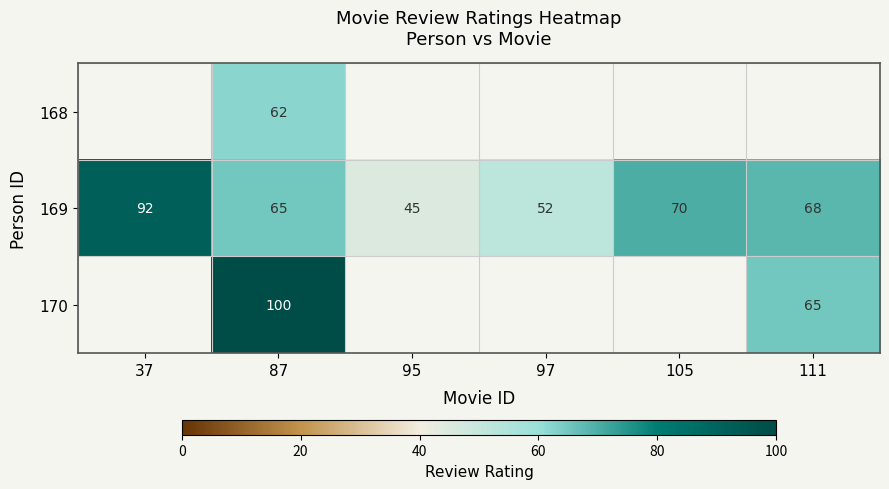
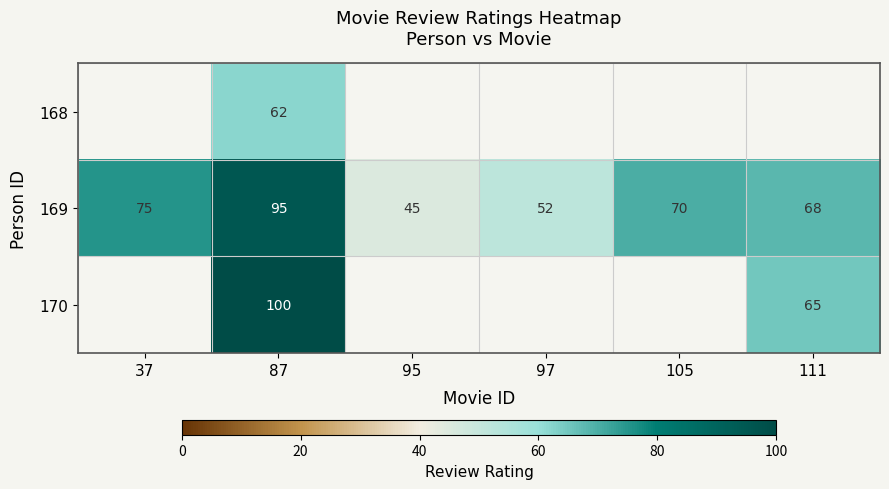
169, 37: 92 -> 75
169, 87: 65 -> 95
